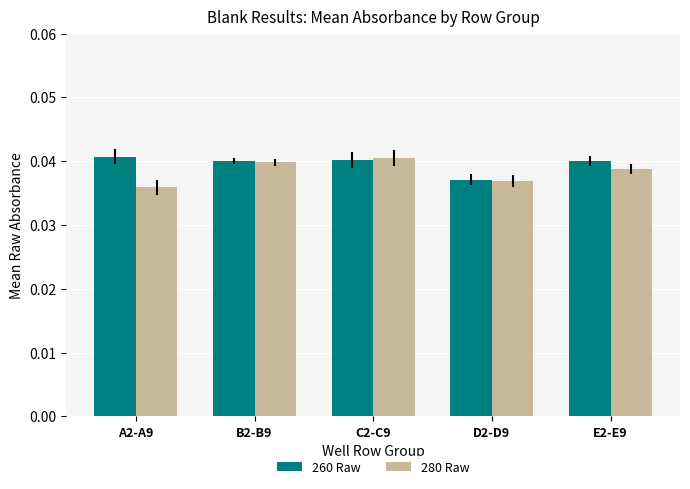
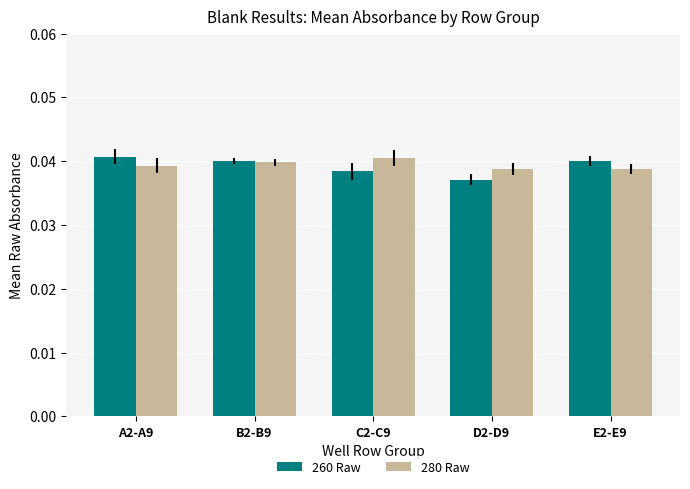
280 Raw, A2-A9: 0.036 -> 0.039
260 Raw, C2-C9: 0.040 -> 0.038
280 Raw, D2-D9: 0.037 -> 0.039
